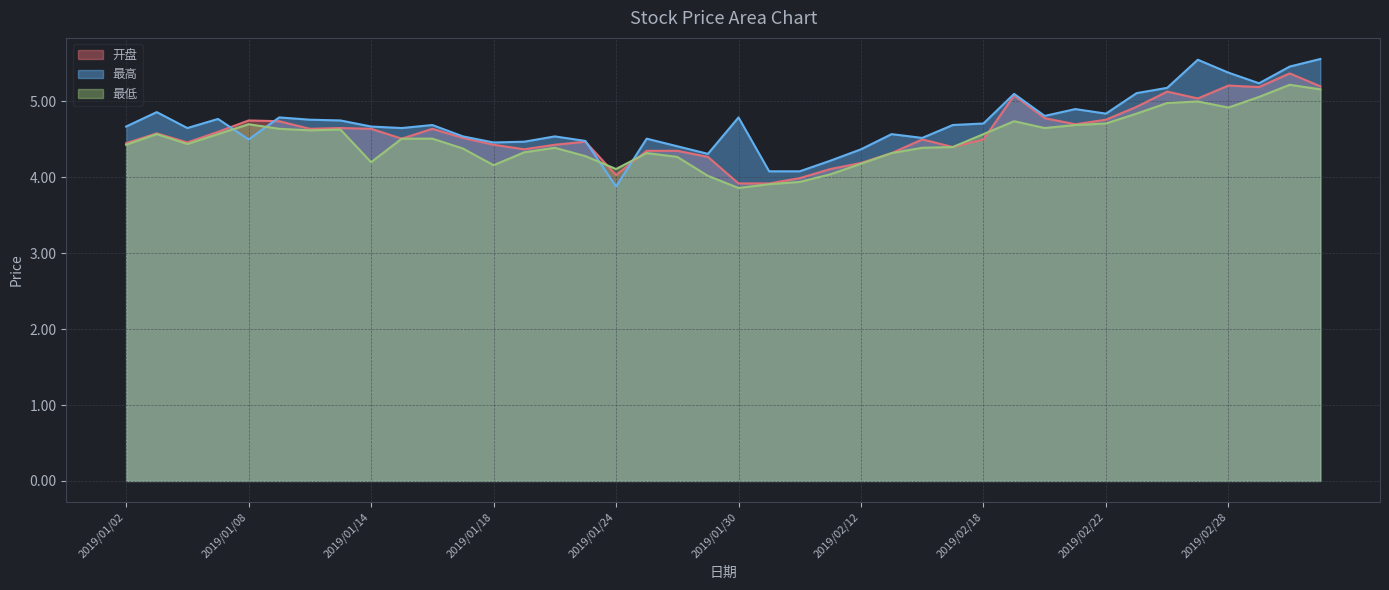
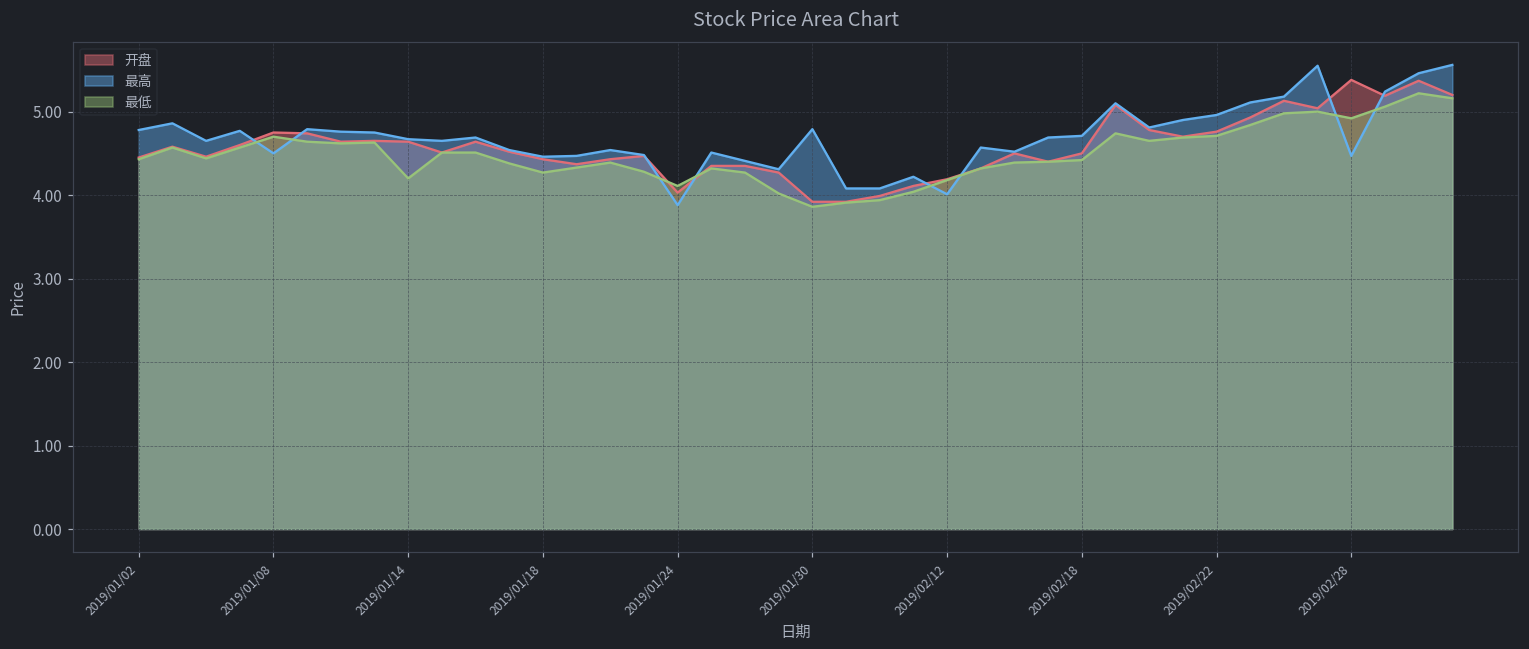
最高, 2019/01/02: 4.7 -> 4.8
最低, 2019/01/18: 4.2 -> 4.3
最高, 2019/02/12: 4.4 -> 4.0
最低, 2019/02/18: 4.6 -> 4.4
最高, 2019/02/22: 4.8 -> 5.0
开盘, 2019/02/28: 5.2 -> 5.4
最高, 2019/02/28: 5.4 -> 4.5
